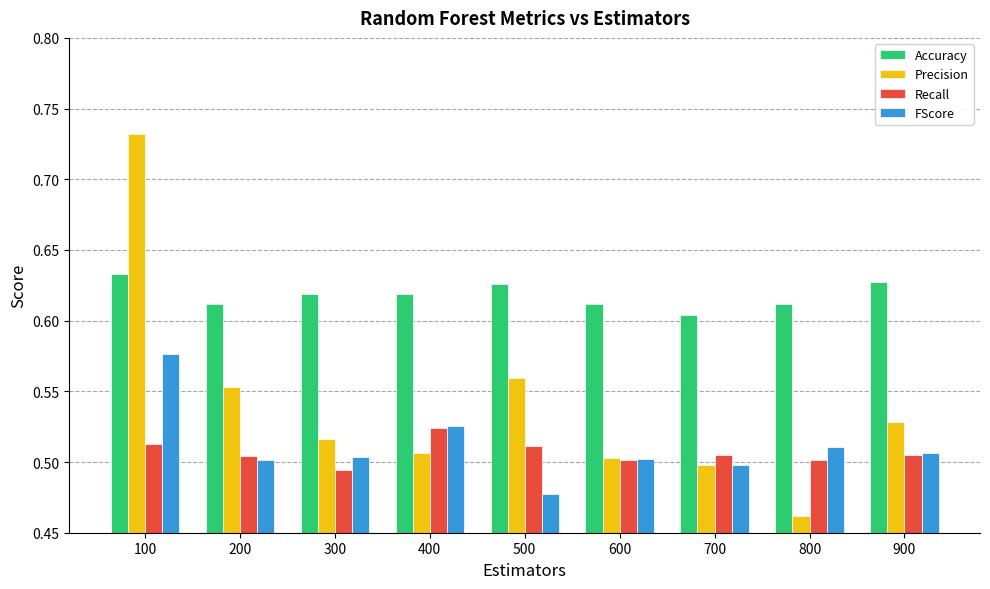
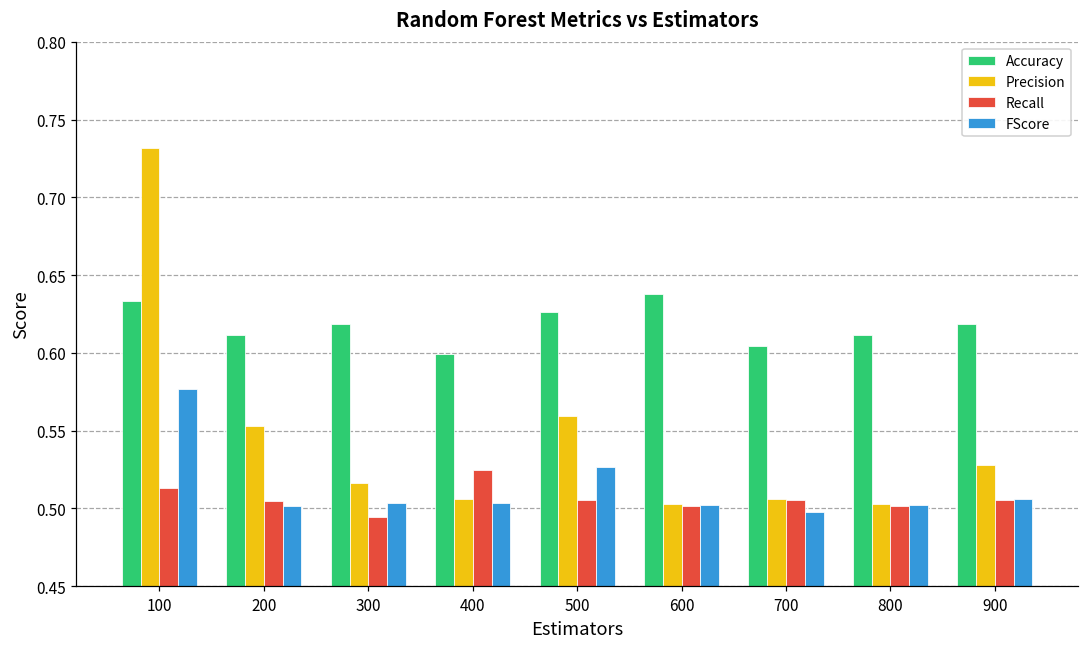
Accuracy, 400: 0.619 -> 0.599
FScore, 400: 0.525 -> 0.503
Recall, 500: 0.512 -> 0.505
FScore, 500: 0.477 -> 0.527
Accuracy, 600: 0.612 -> 0.638
Precision, 700: 0.498 -> 0.506
Precision, 800: 0.462 -> 0.503
FScore, 800: 0.510 -> 0.502
Accuracy, 900: 0.628 -> 0.619
